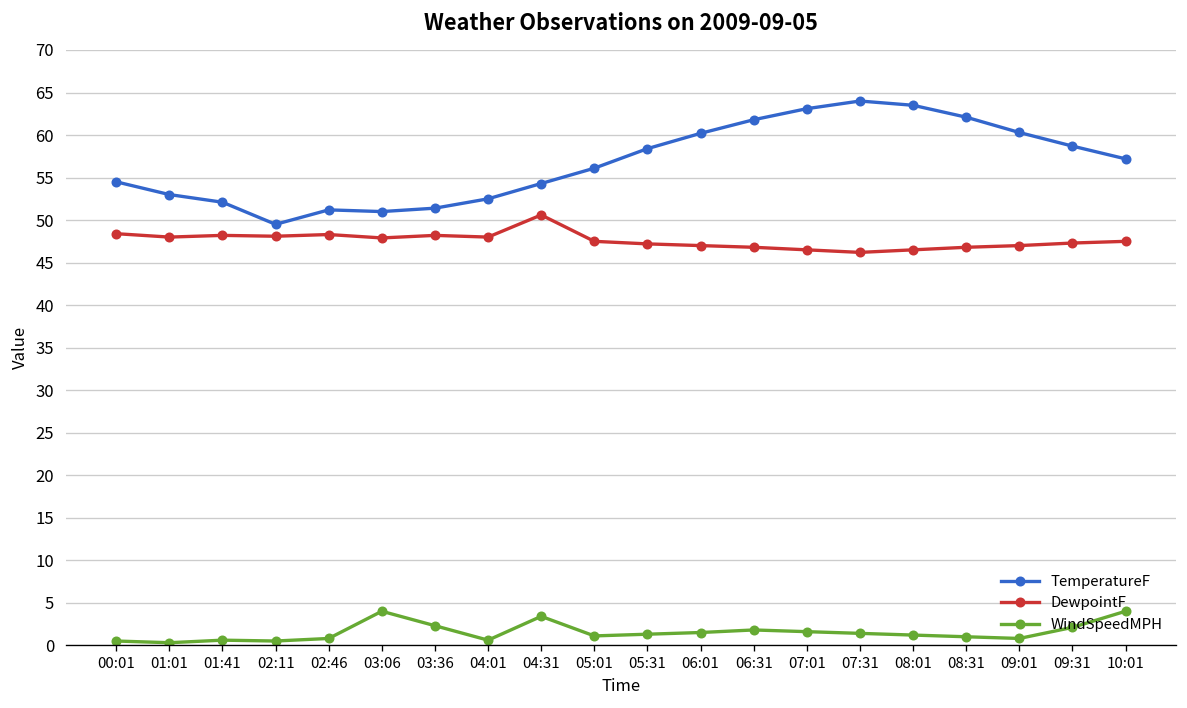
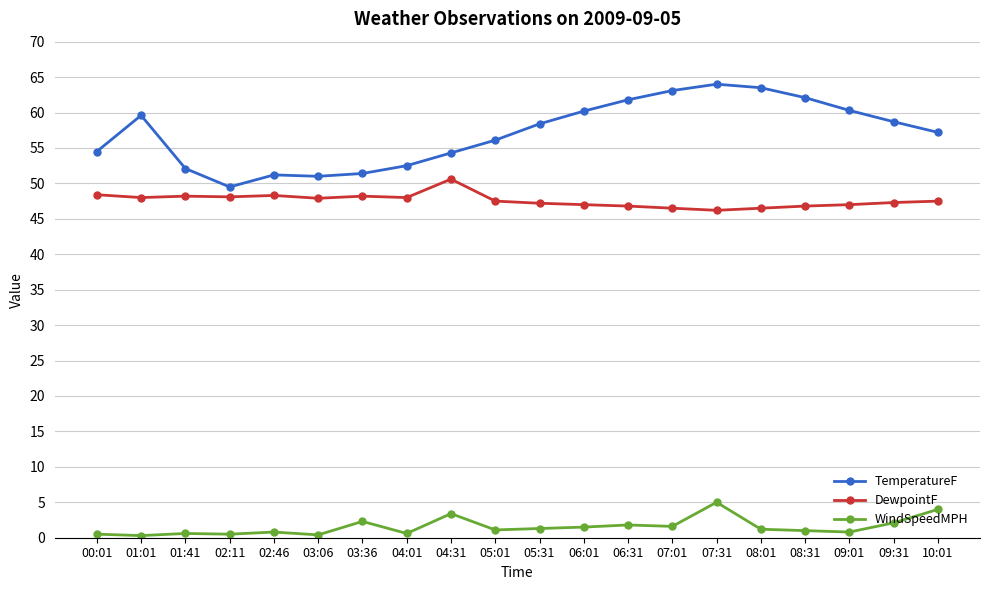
TemperatureF, 01:01: 53 -> 60
WindSpeedMPH, 03:06: 4 -> 0
WindSpeedMPH, 07:31: 1 -> 5
